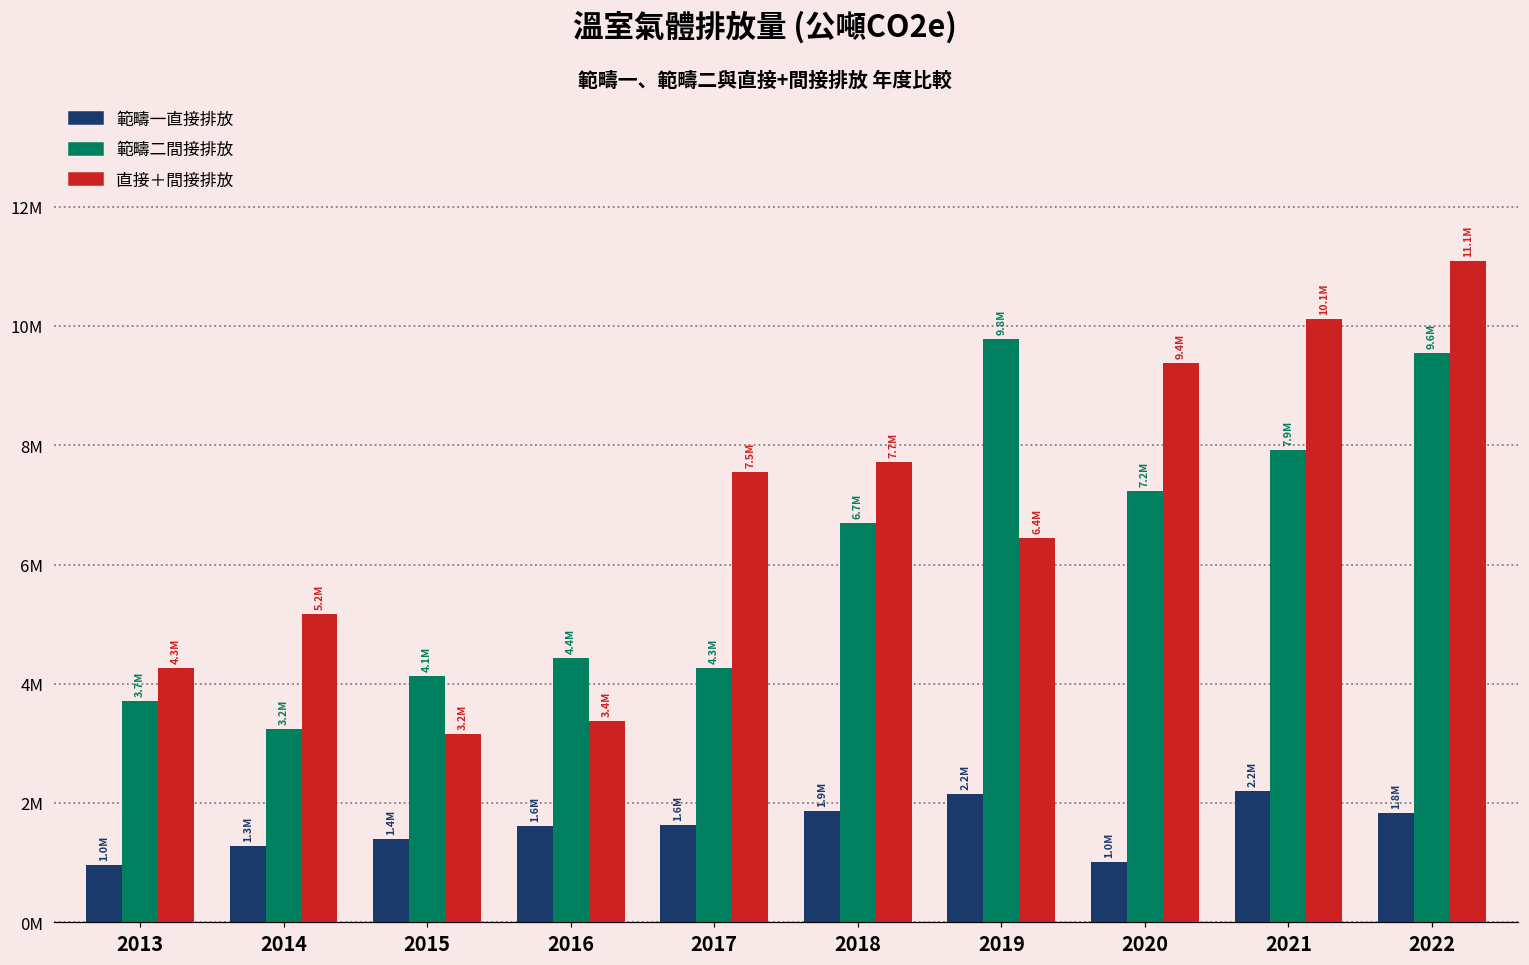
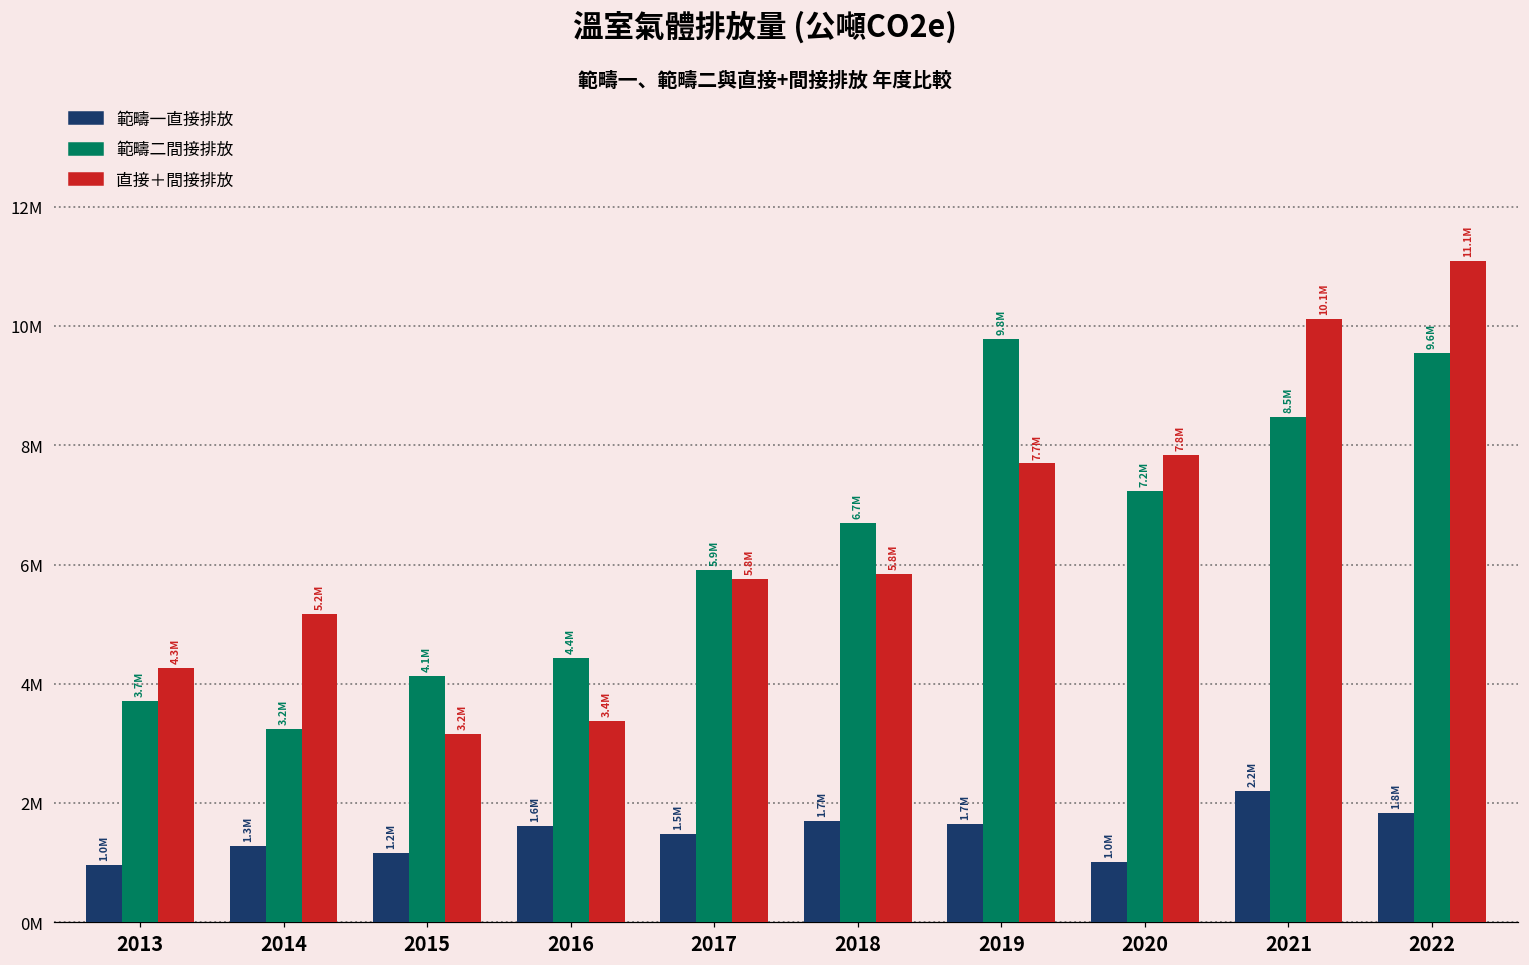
範疇一直接排放, 2015: 1.4M -> 1.2M
範疇一直接排放, 2017: 1.6M -> 1.5M
範疇二間接排放, 2017: 4.3M -> 5.9M
直接＋間接排放, 2017: 7.5M -> 5.8M
範疇一直接排放, 2018: 1.9M -> 1.7M
直接＋間接排放, 2018: 7.7M -> 5.8M
範疇一直接排放, 2019: 2.2M -> 1.7M
直接＋間接排放, 2019: 6.4M -> 7.7M
直接＋間接排放, 2020: 9.4M -> 7.8M
範疇二間接排放, 2021: 7.9M -> 8.5M
